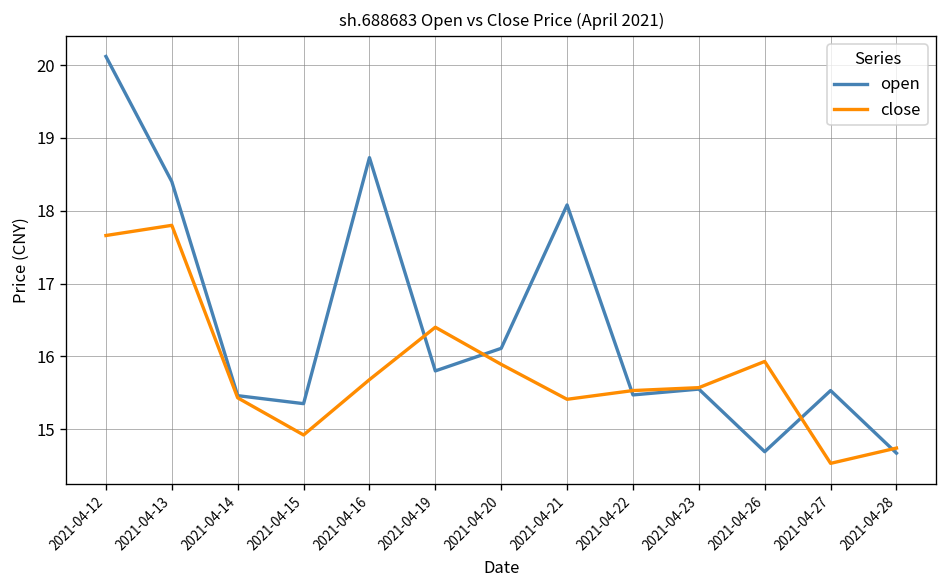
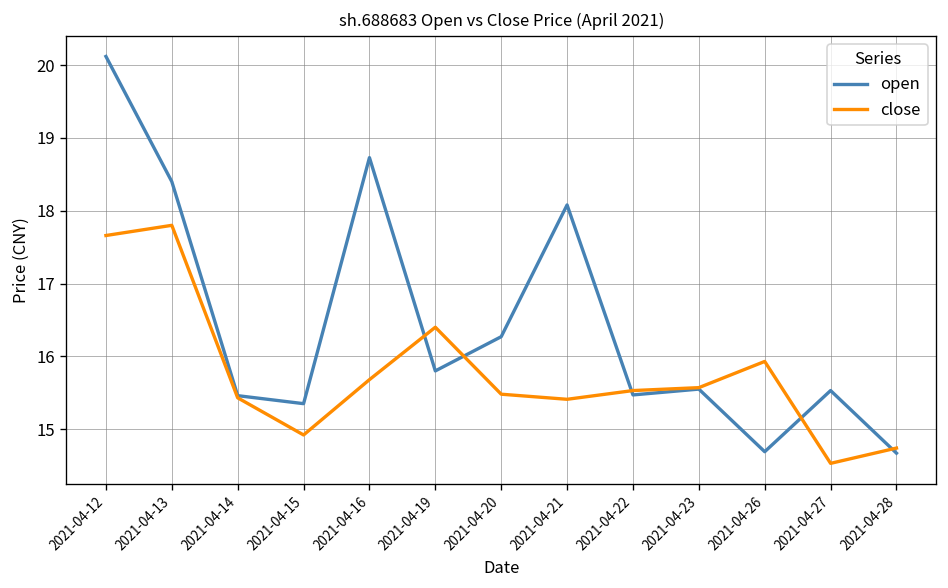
open, 2021-04-20: 16.1 -> 16.3
close, 2021-04-20: 15.9 -> 15.5
